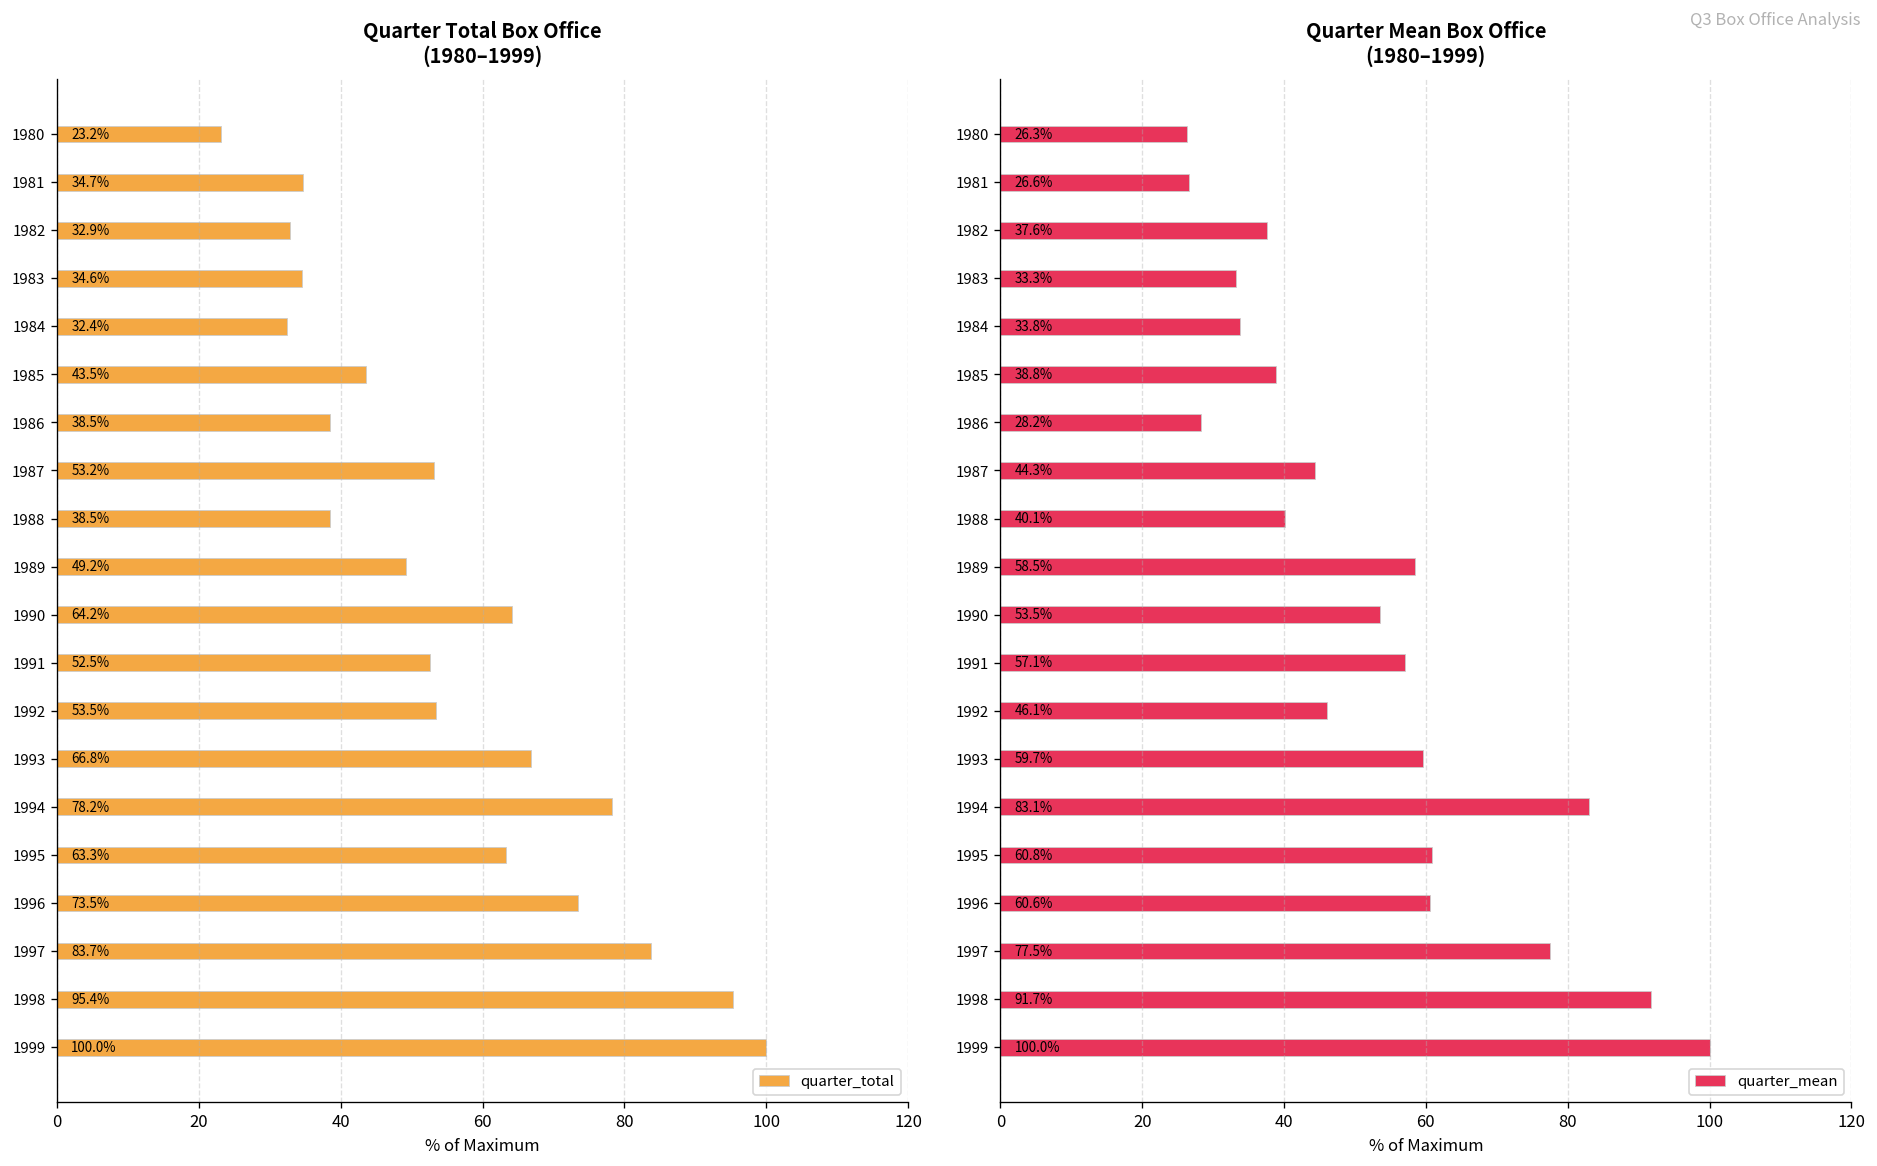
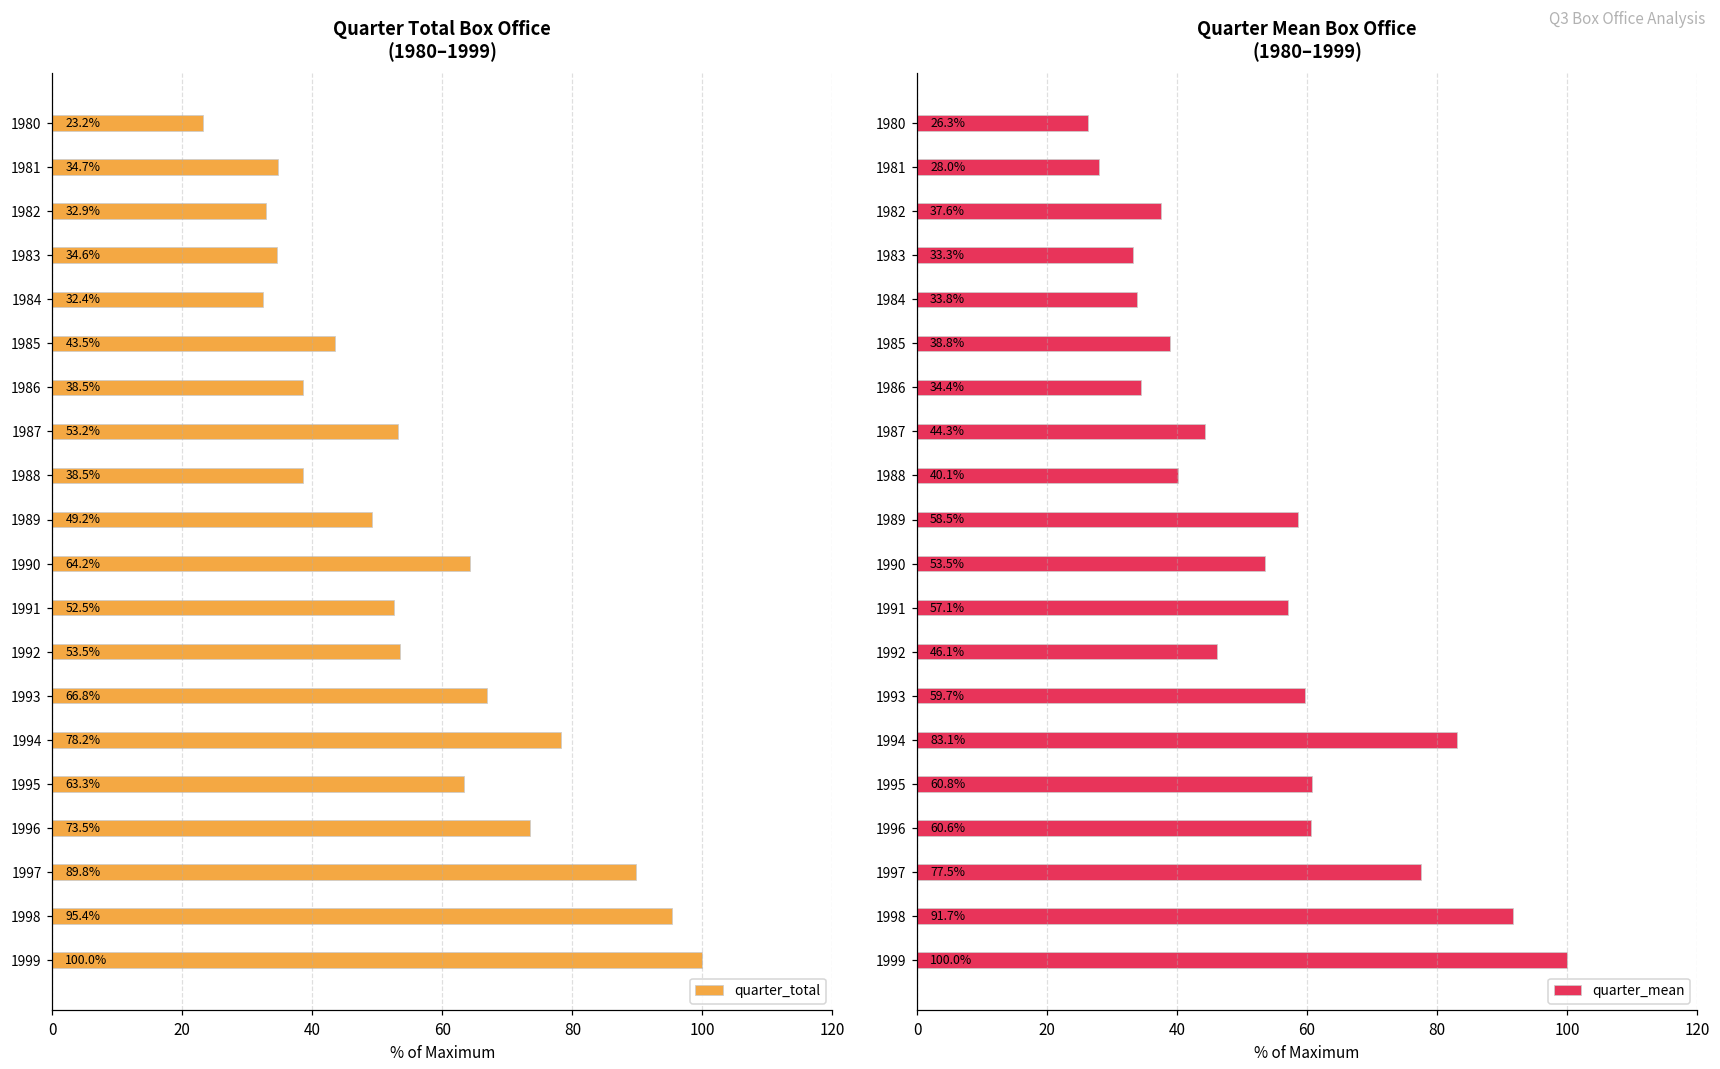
Quarter Total Box Office (1980–1999), 1997: 83.7% -> 89.8%
Quarter Mean Box Office (1980–1999), 1981: 26.6% -> 28.0%
Quarter Mean Box Office (1980–1999), 1986: 28.2% -> 34.4%
